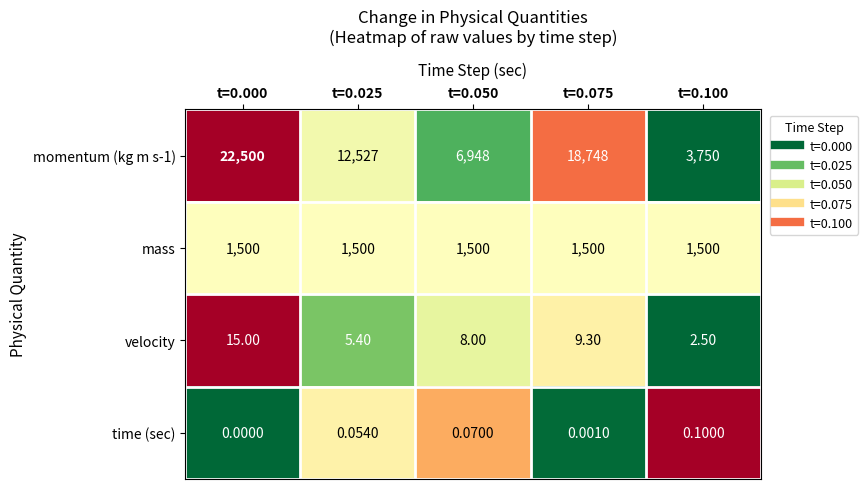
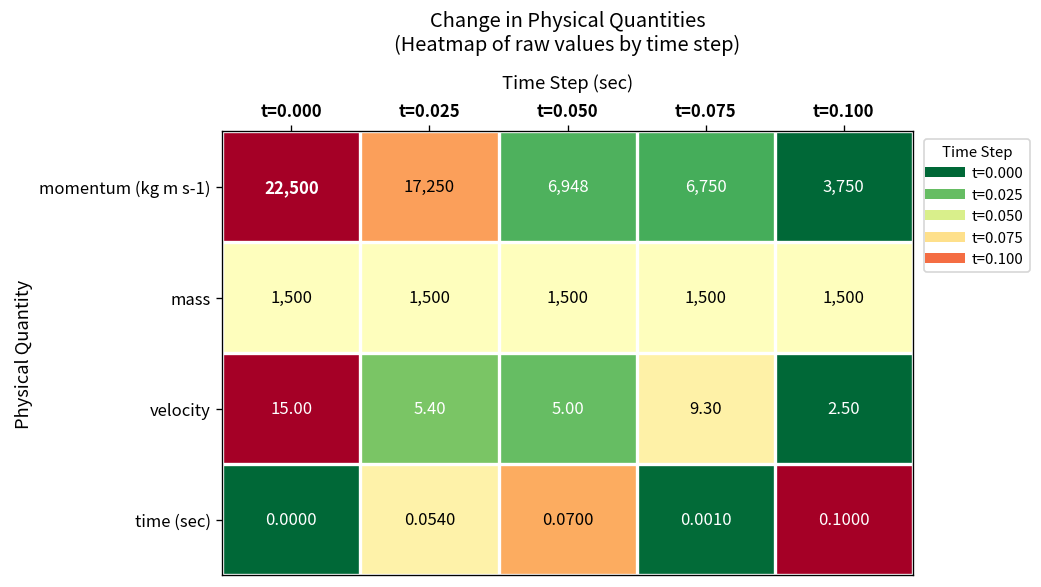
momentum (kg m s-1), t=0.025: 12,527 -> 17,250
momentum (kg m s-1), t=0.075: 18,748 -> 6,750
velocity, t=0.050: 8.00 -> 5.00
